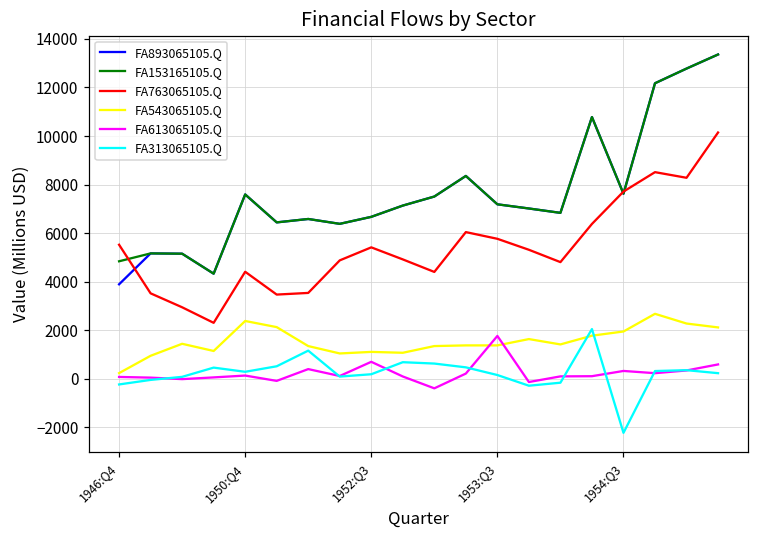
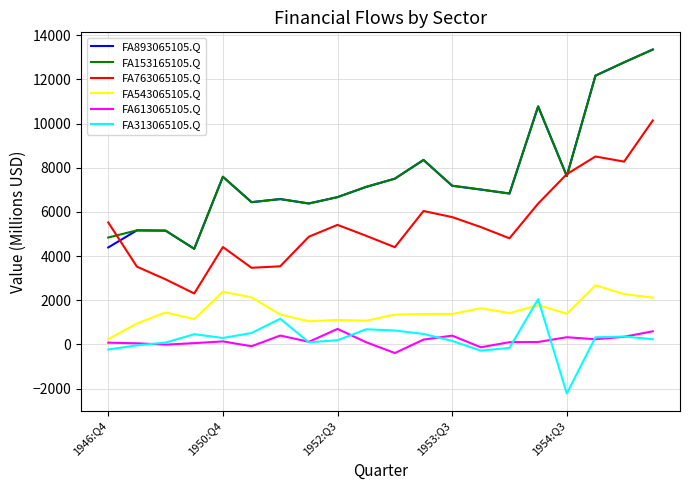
FA893065105.Q, 1946:Q4: 3900 -> 4400
FA613065105.Q, 1953:Q3: 1800 -> 400
FA543065105.Q, 1954:Q3: 2000 -> 1400
